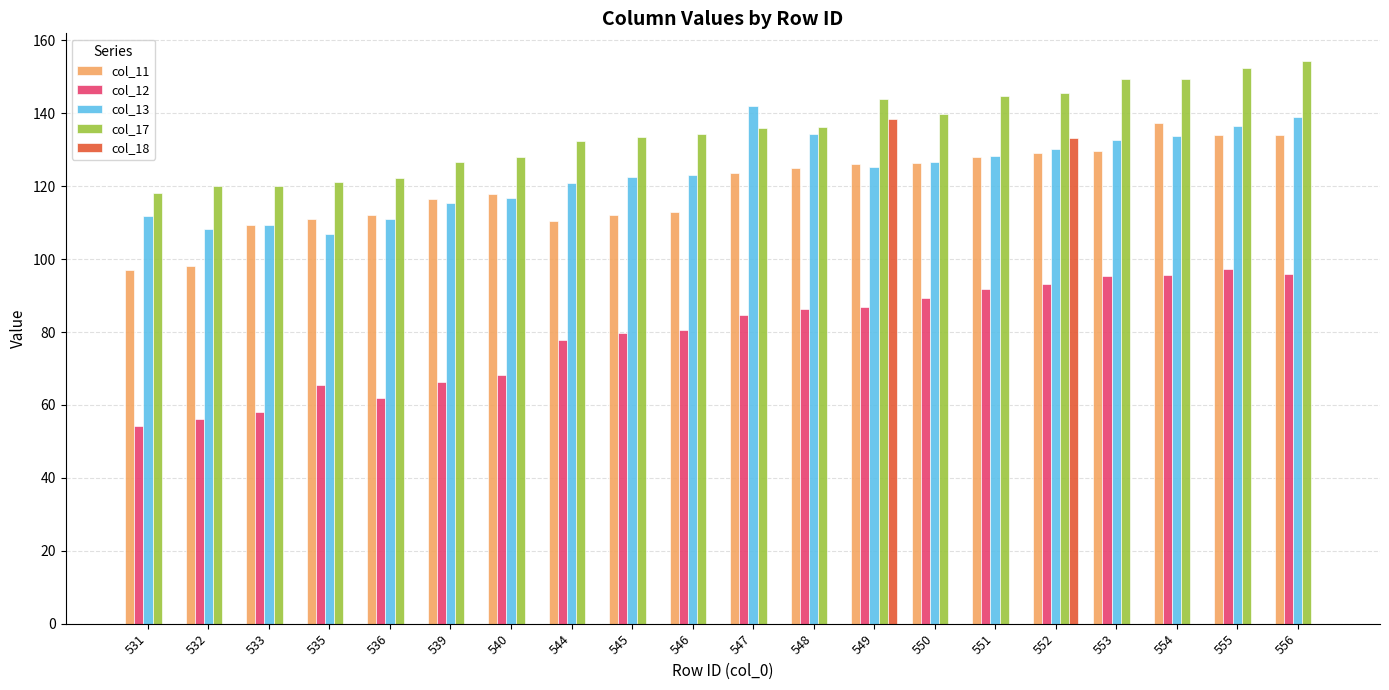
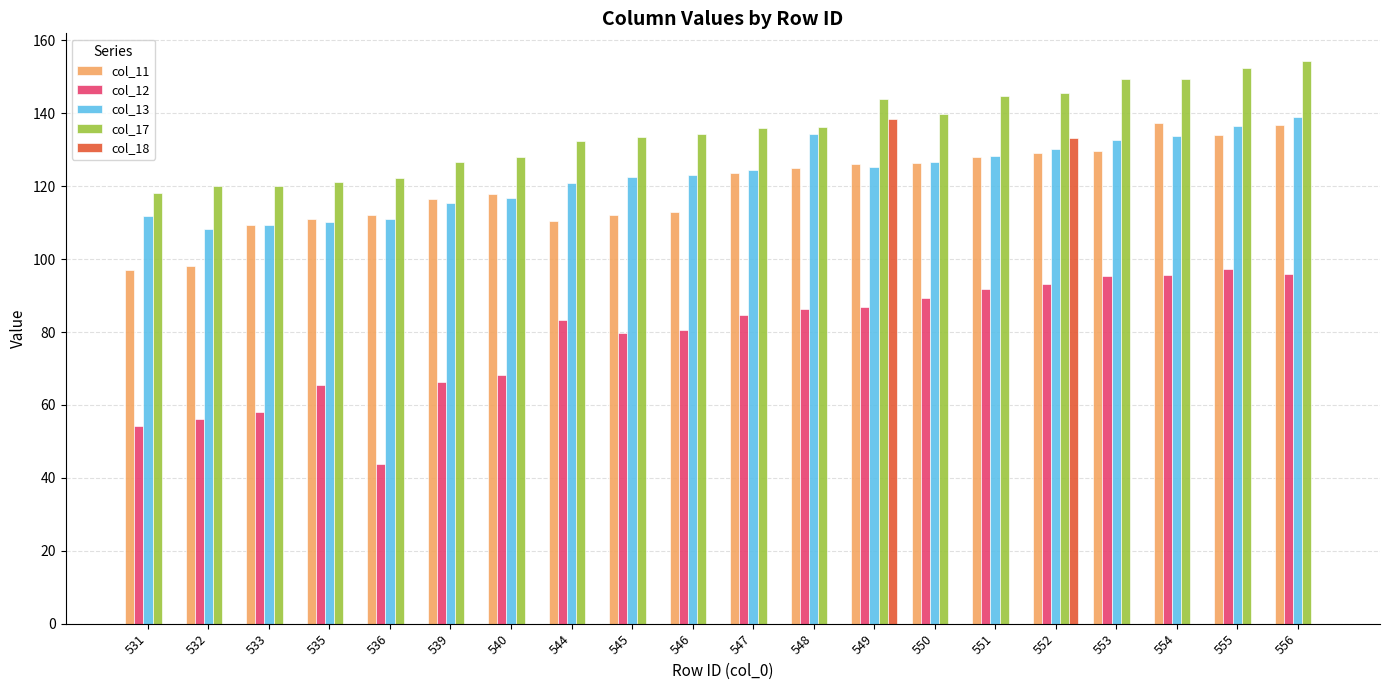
col_13, 535: 107 -> 110
col_12, 536: 62 -> 44
col_12, 544: 78 -> 83
col_13, 547: 142 -> 125
col_11, 556: 134 -> 137
